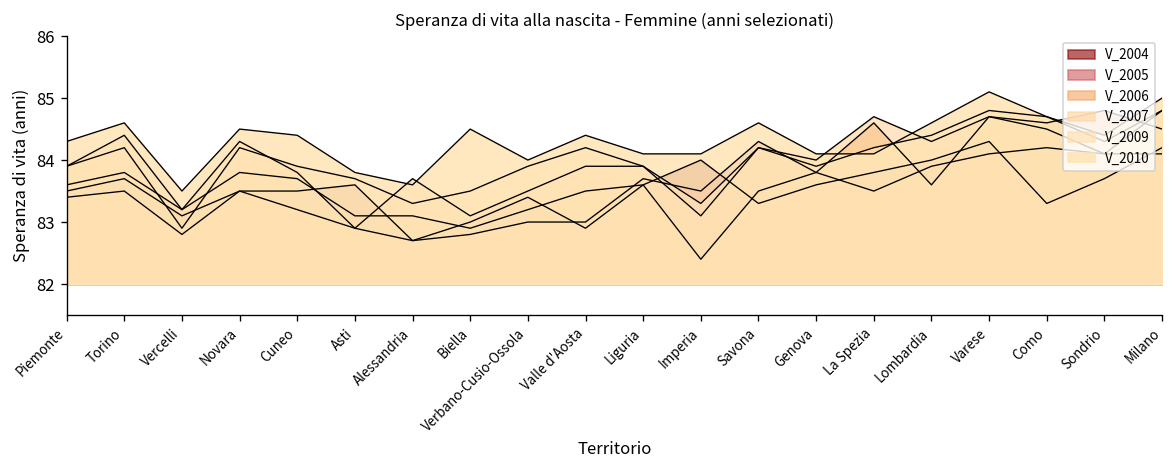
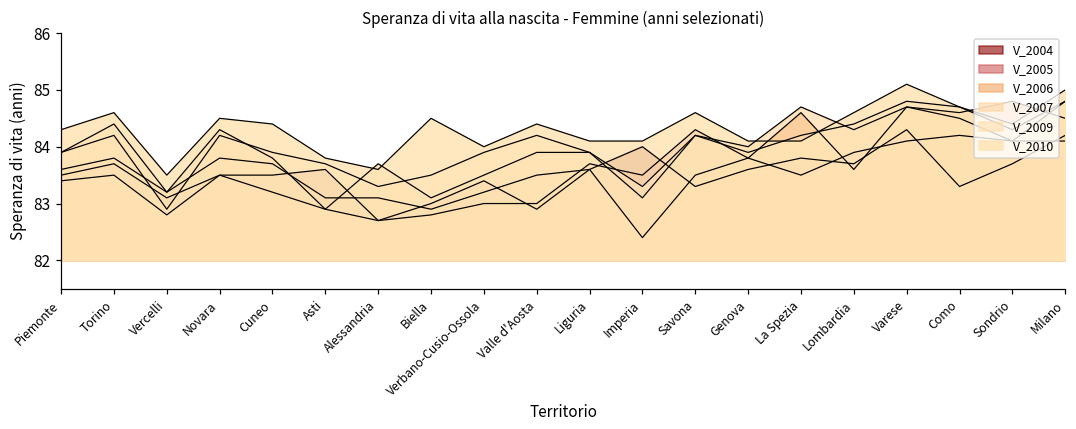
V_2004, Lombardia: 84.0 -> 83.7
